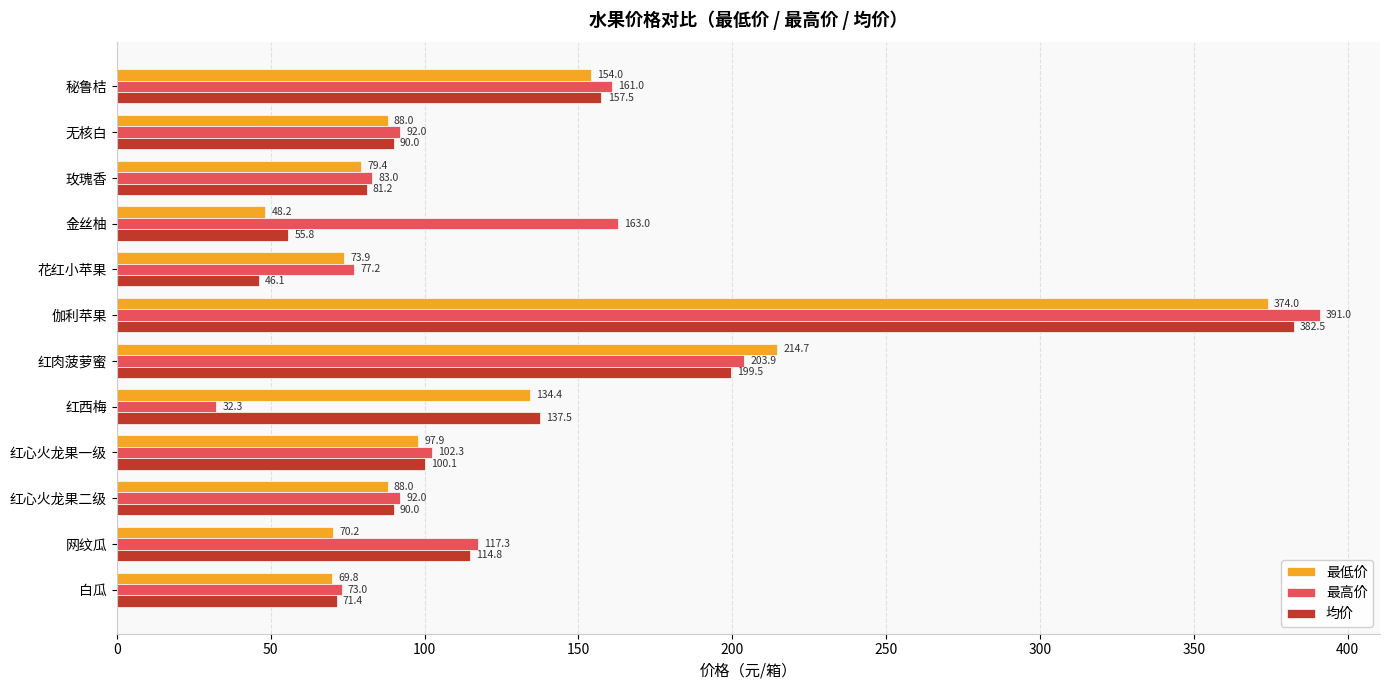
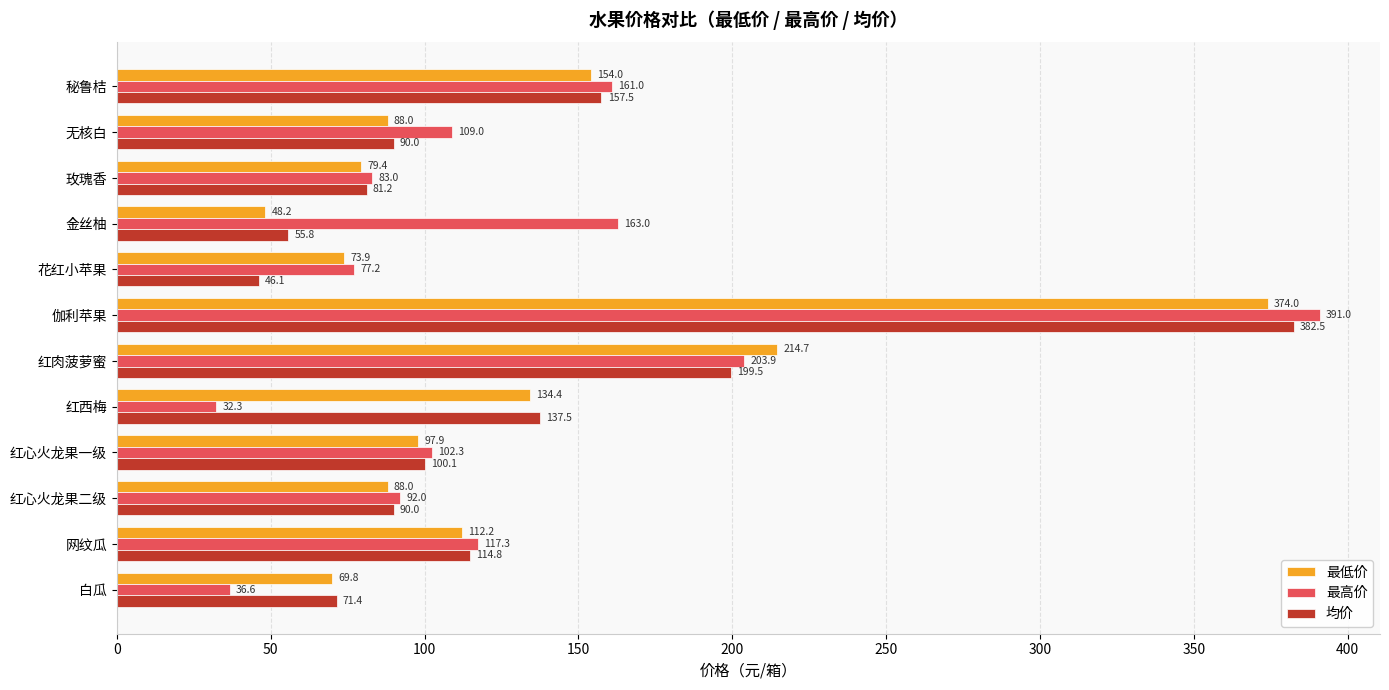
最高价, 无核白: 92.0 -> 109.0
最低价, 网纹瓜: 70.2 -> 112.2
最高价, 白瓜: 73.0 -> 36.6
